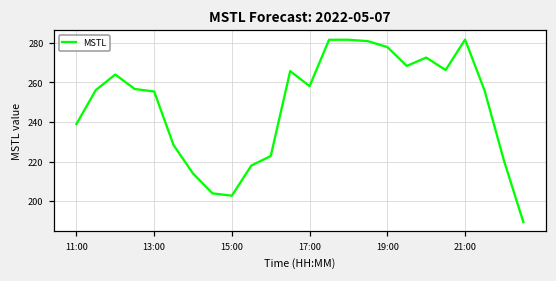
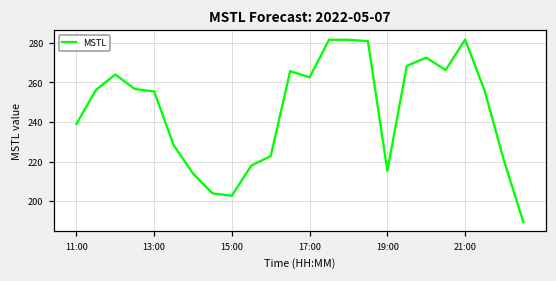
17:00: 258 -> 263
19:00: 278 -> 215
